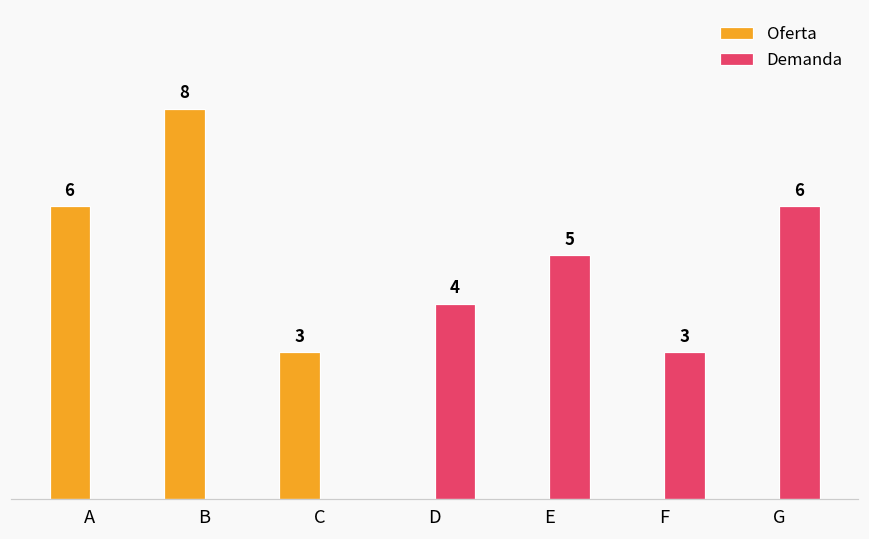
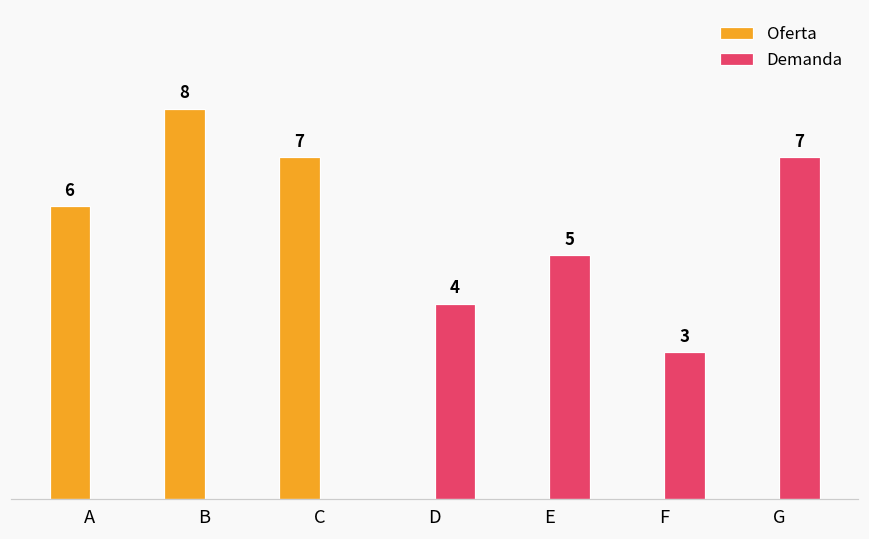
Oferta, C: 3 -> 7
Demanda, G: 6 -> 7
